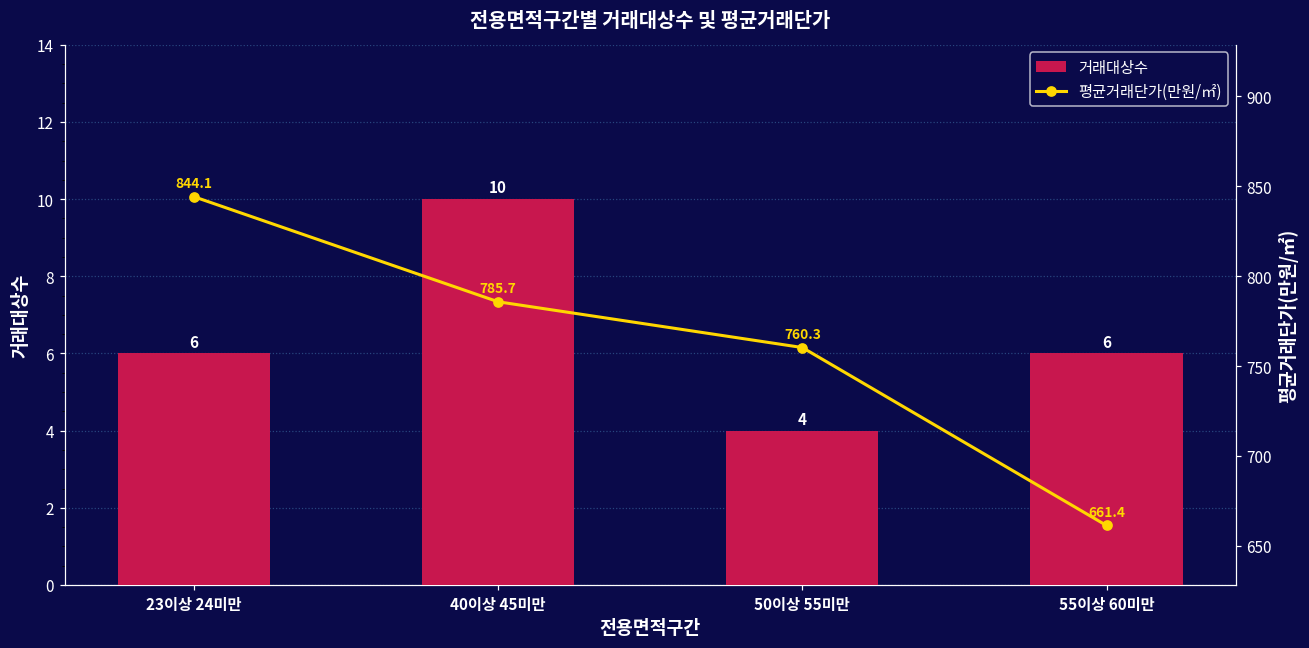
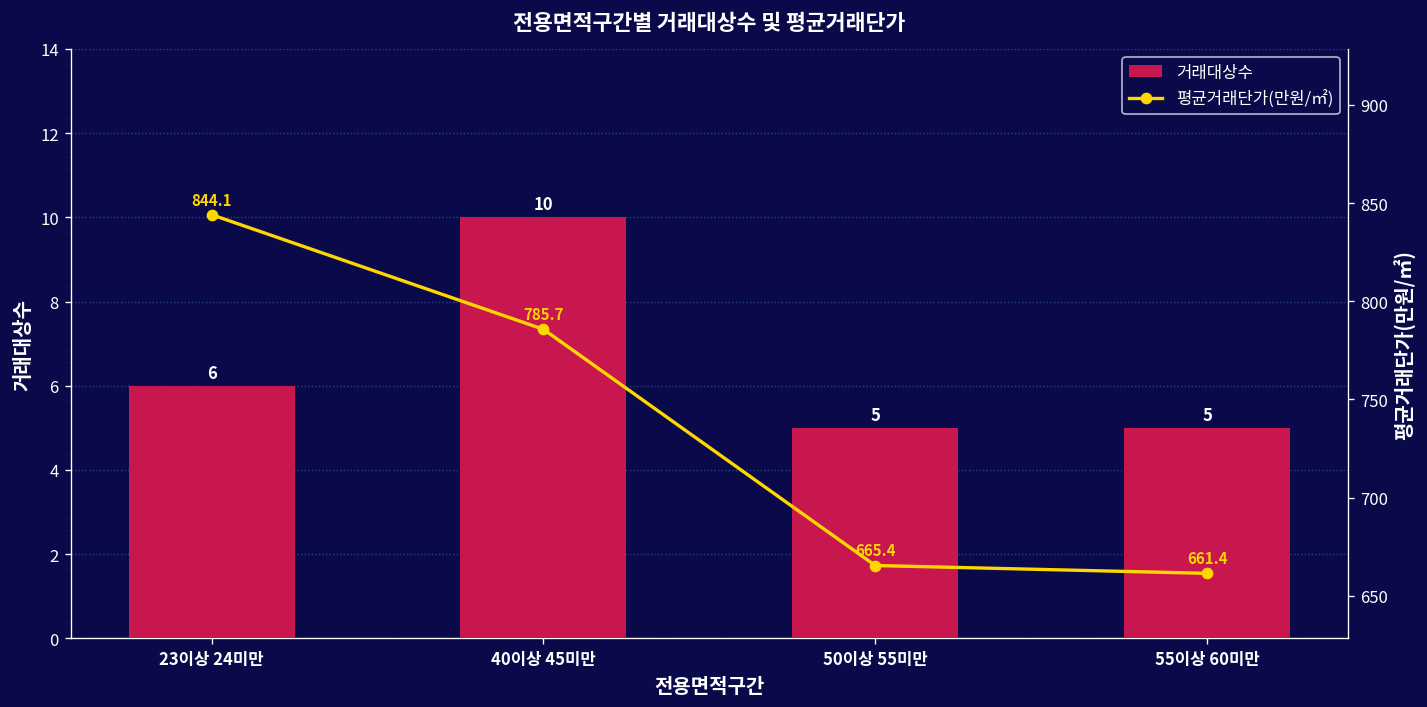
거래대상수, 50이상 55미만: 4 -> 5
거래대상수, 55이상 60미만: 6 -> 5
평균거래단가(만원/㎡), 50이상 55미만: 760.3 -> 665.4
